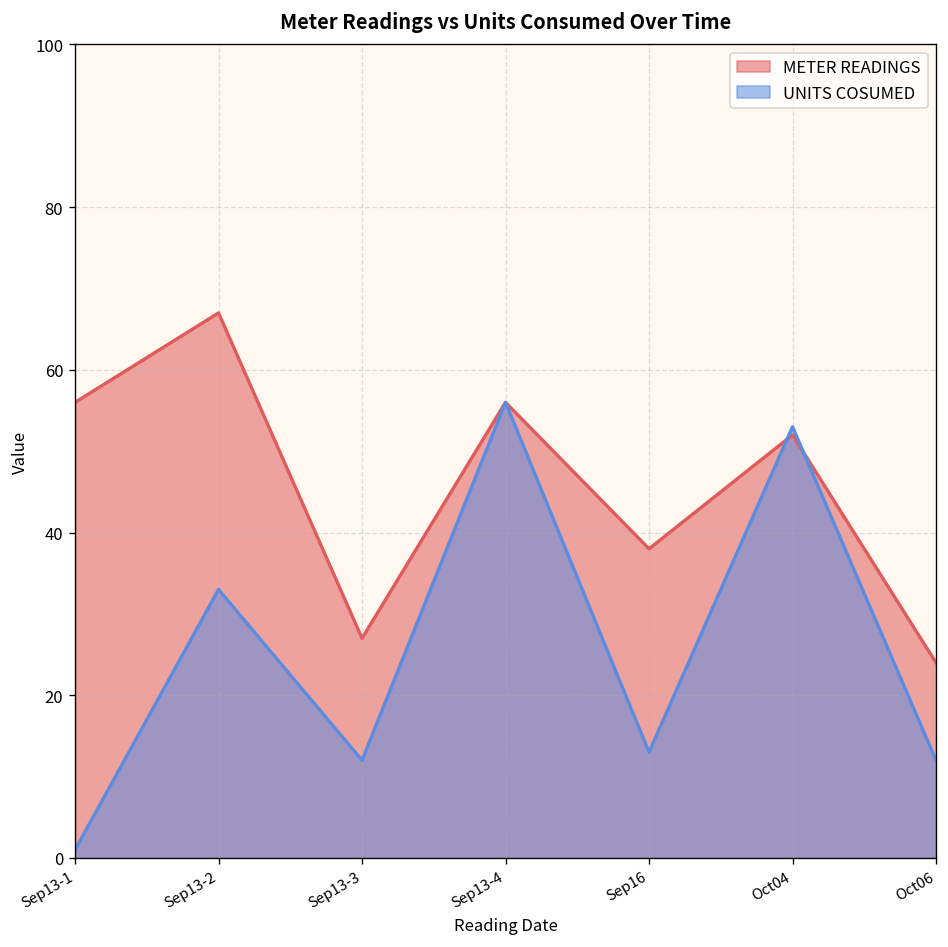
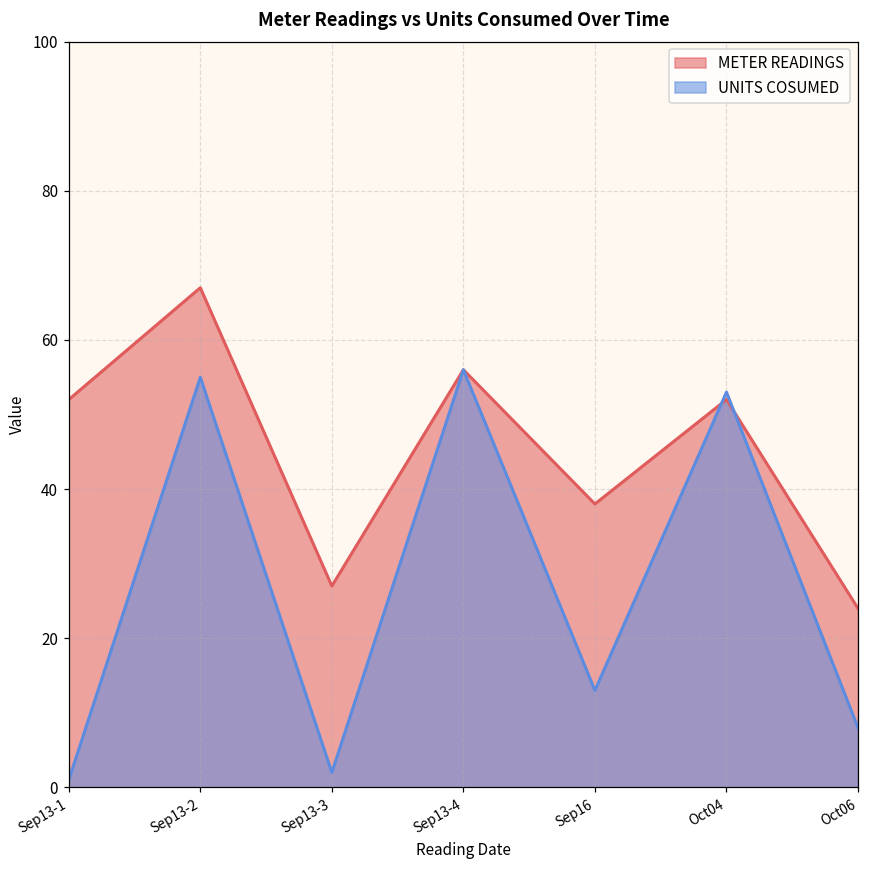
METER READINGS, Sep13-1: 56 -> 52
UNITS COSUMED, Sep13-2: 33 -> 55
UNITS COSUMED, Sep13-3: 12 -> 2
UNITS COSUMED, Oct06: 12 -> 8
